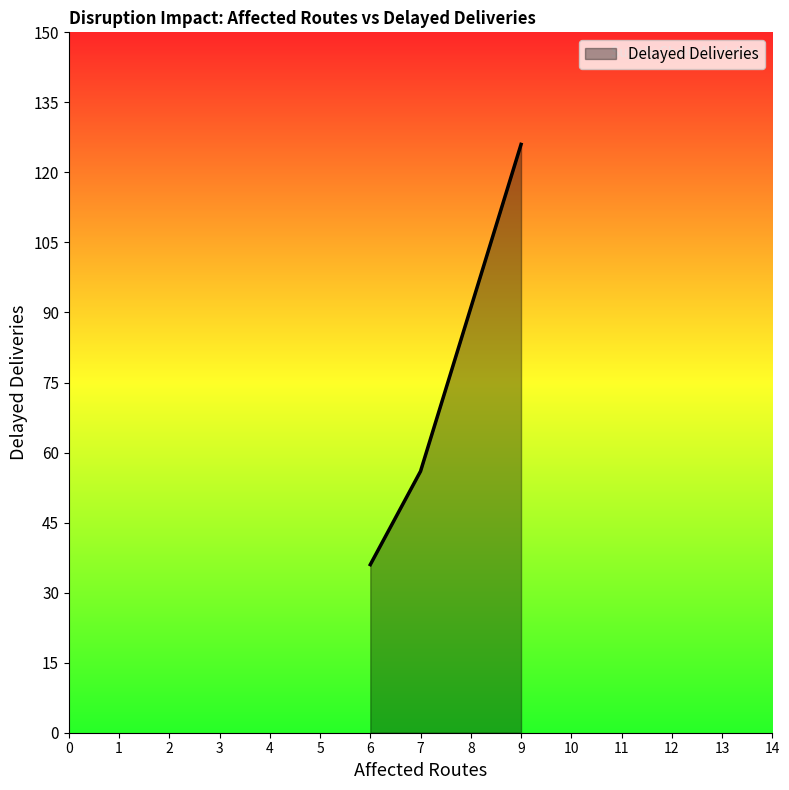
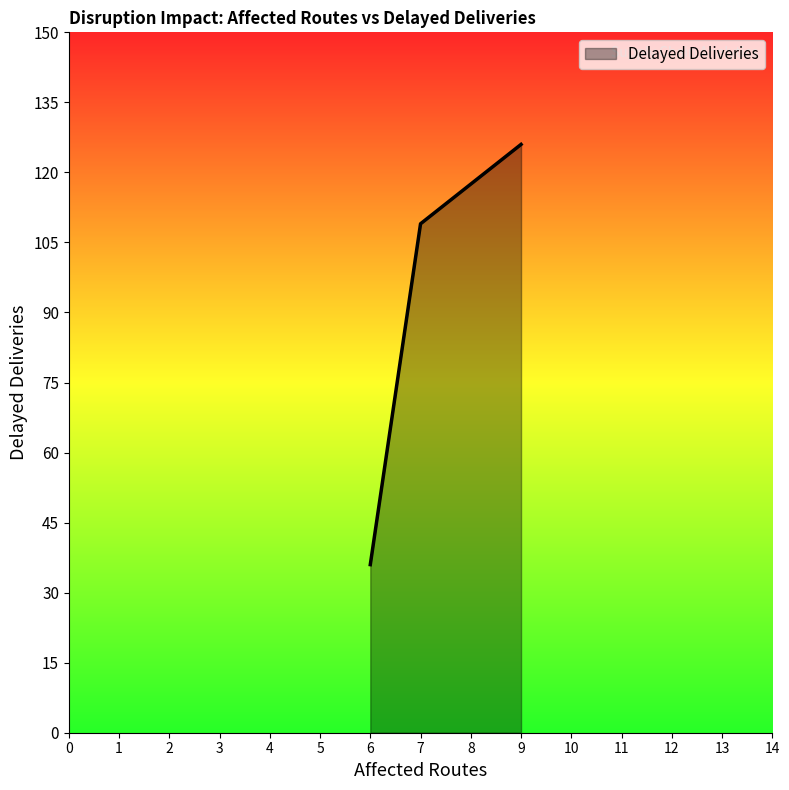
7: 56 -> 109
